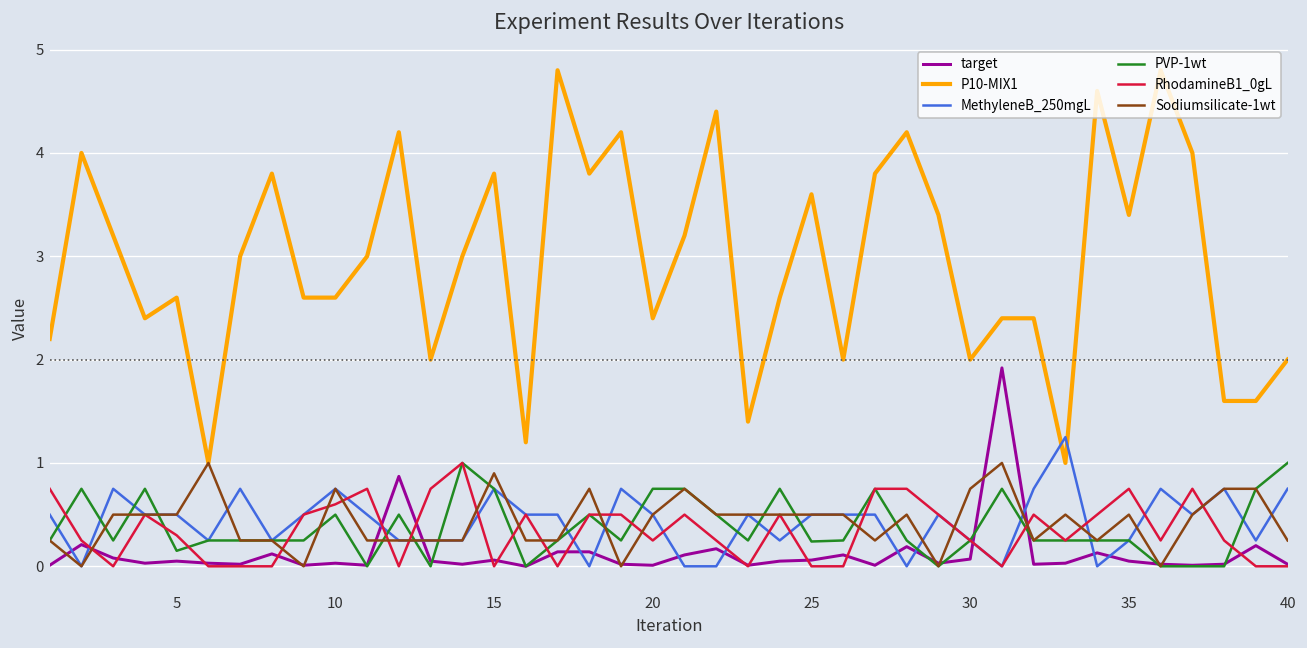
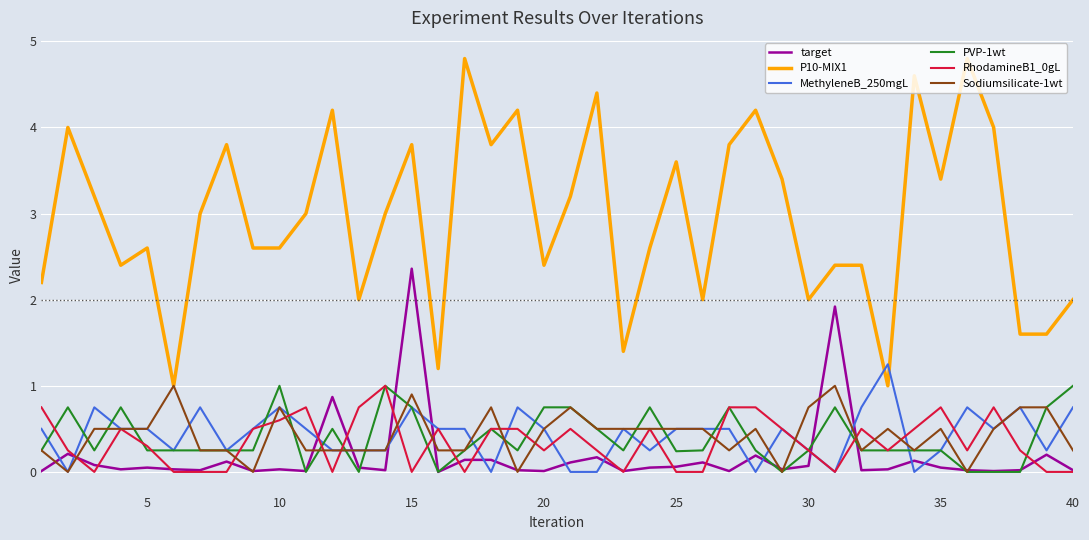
PVP-1wt, 5: 0.2 -> 0.3
PVP-1wt, 10: 0.5 -> 1.0
target, 15: 0.1 -> 2.4
